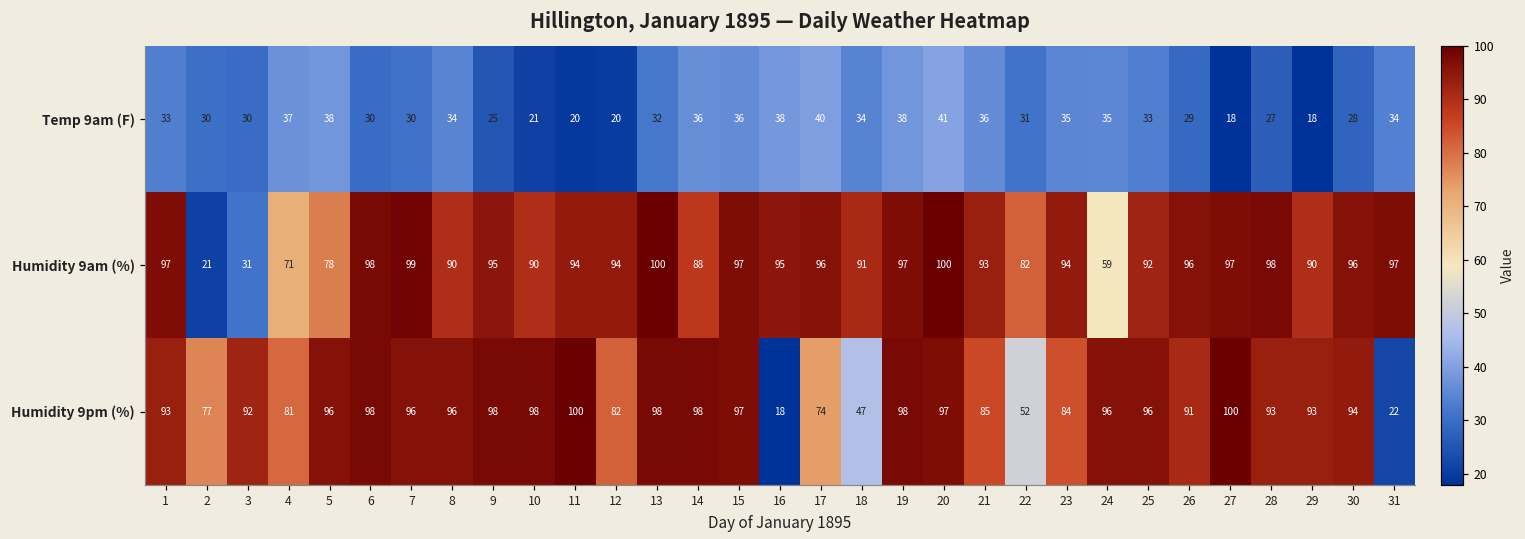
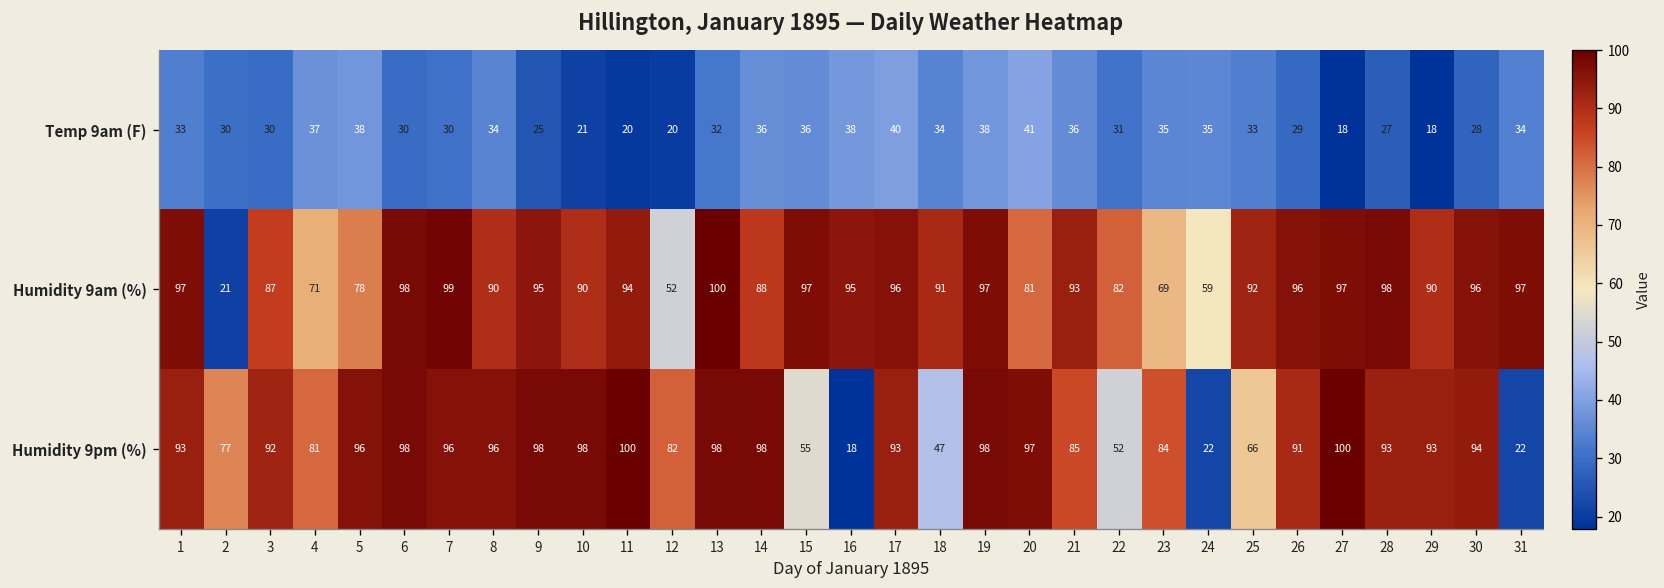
Humidity 9am (%), 3: 31 -> 87
Humidity 9am (%), 12: 94 -> 52
Humidity 9am (%), 20: 100 -> 81
Humidity 9am (%), 23: 94 -> 69
Humidity 9pm (%), 15: 97 -> 55
Humidity 9pm (%), 17: 74 -> 93
Humidity 9pm (%), 24: 96 -> 22
Humidity 9pm (%), 25: 96 -> 66
